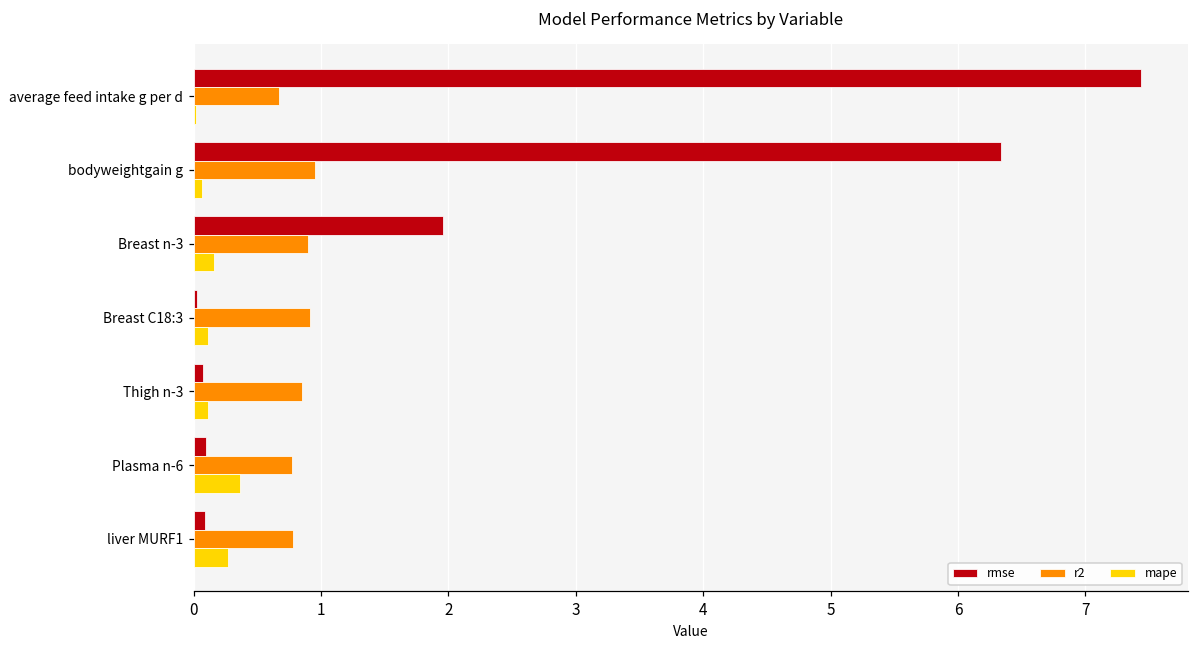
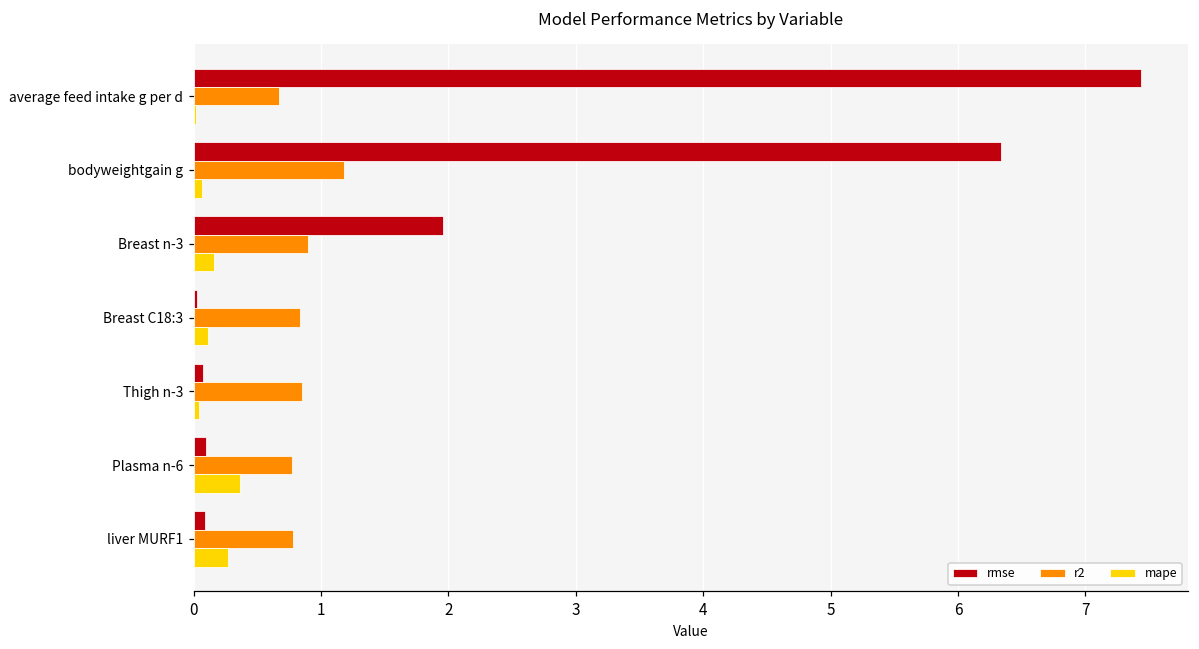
r2, bodyweightgain g: 0.95 -> 1.18
r2, Breast C18:3: 0.92 -> 0.83
mape, Thigh n-3: 0.11 -> 0.04
